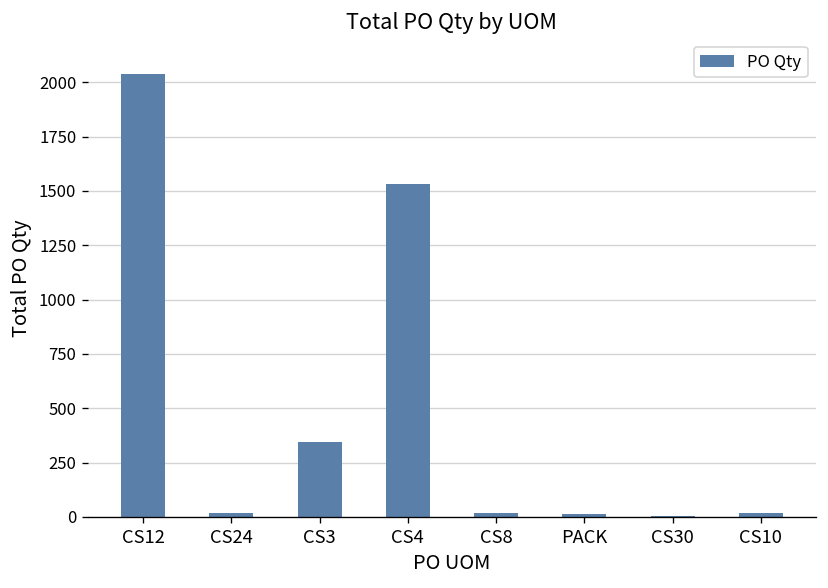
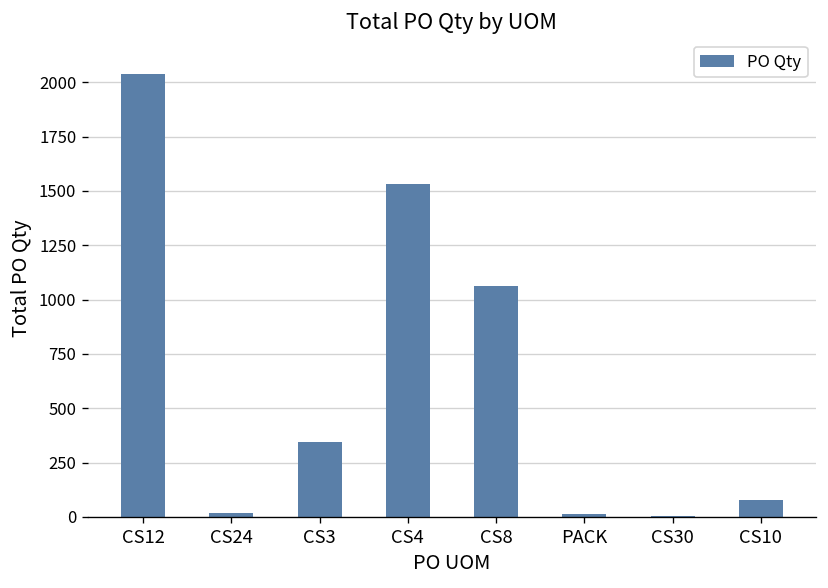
CS8: 20 -> 1060
CS10: 20 -> 80
